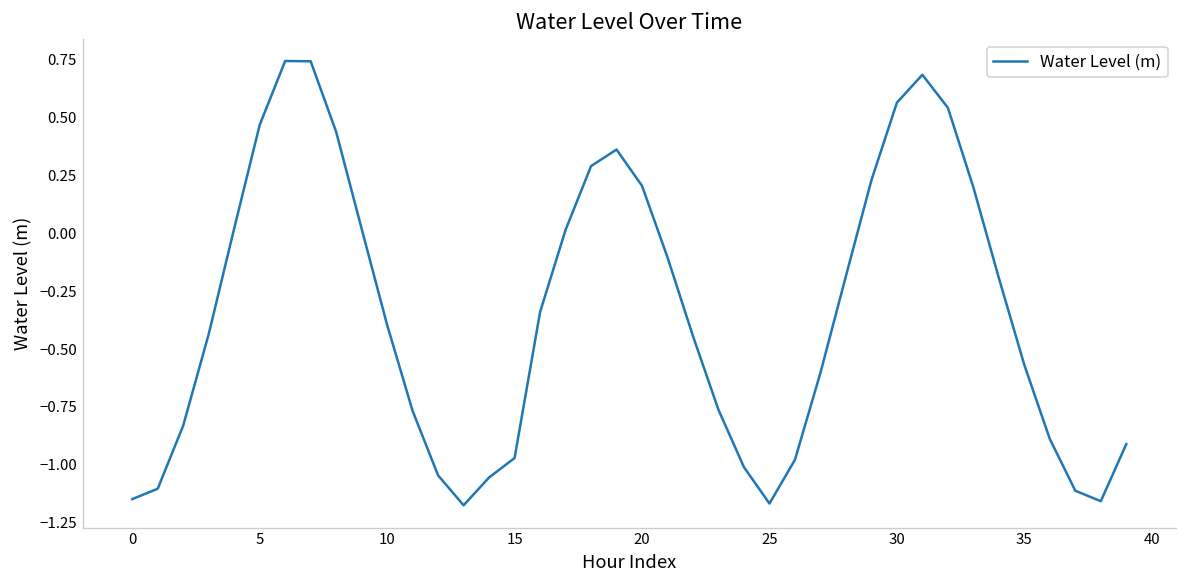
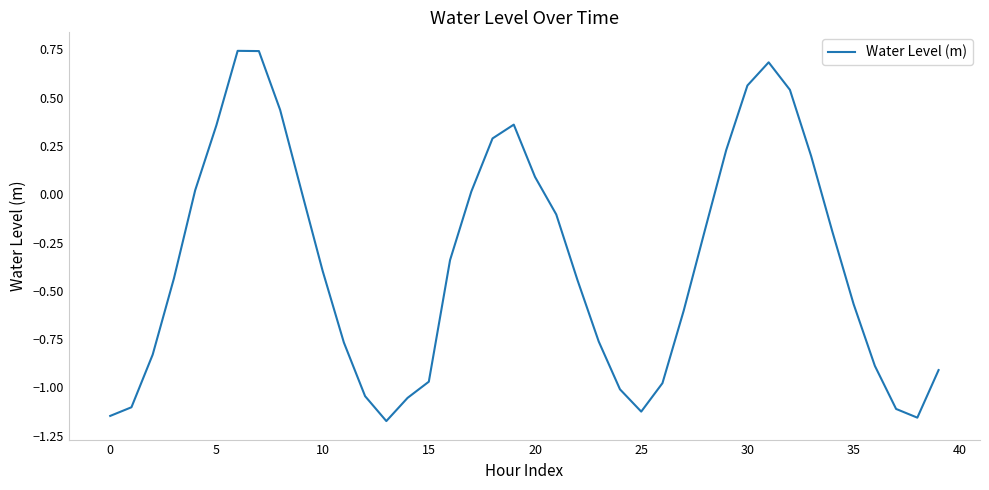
5: 0.47 -> 0.36
20: 0.20 -> 0.09
25: -1.17 -> -1.12
